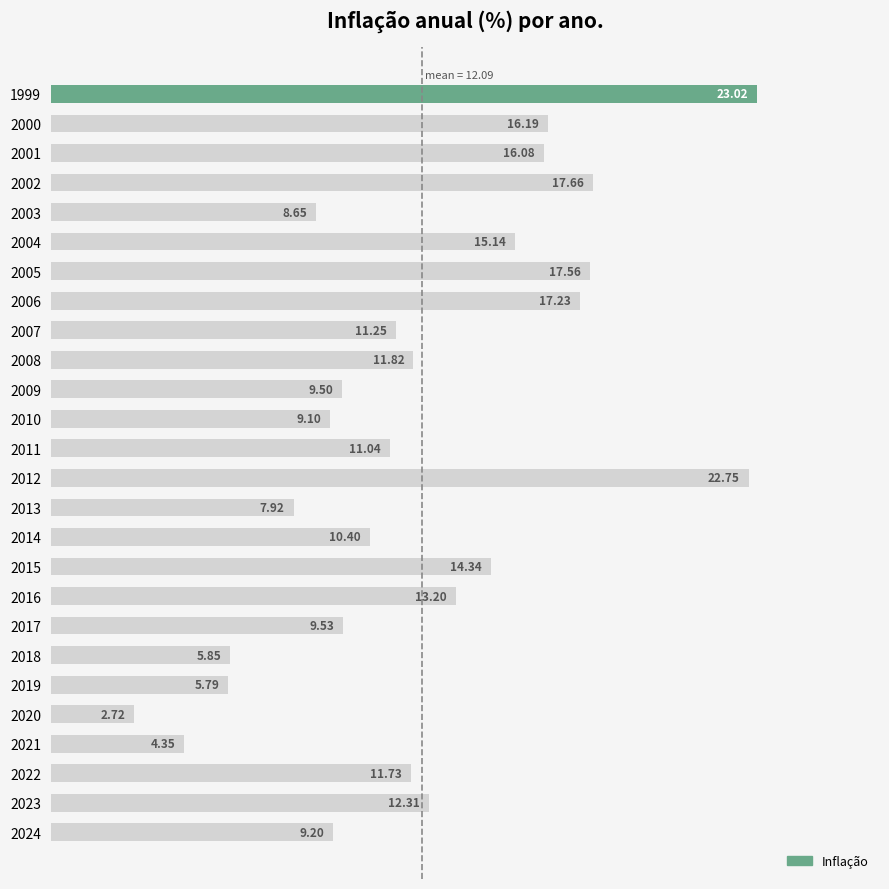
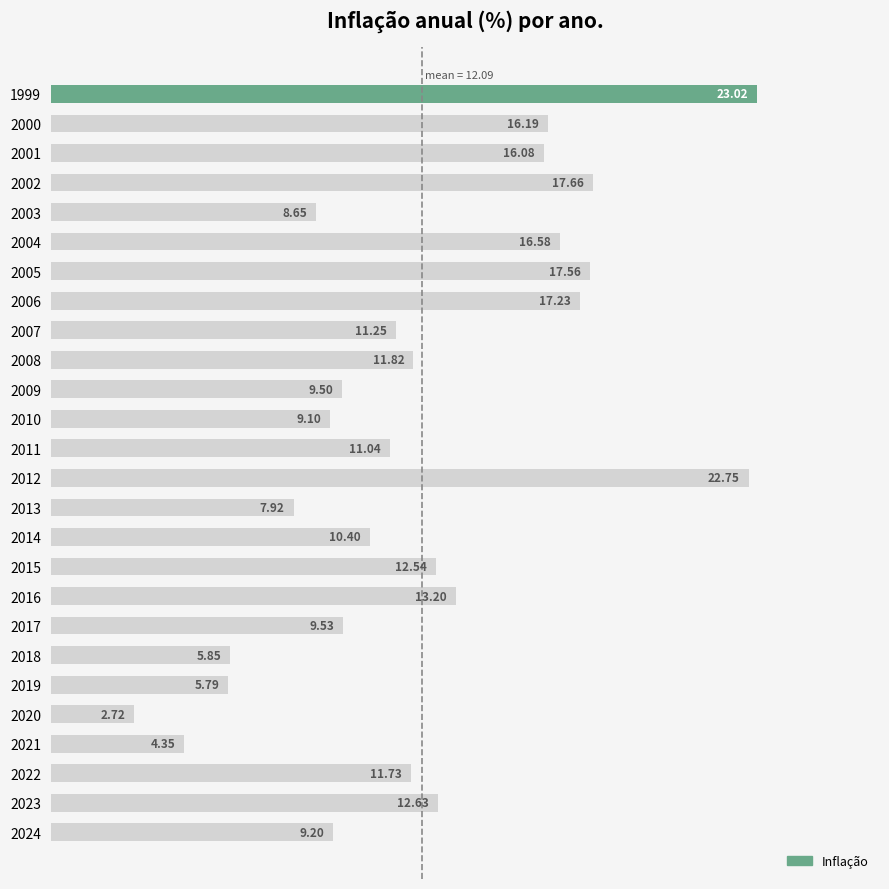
2004: 15.14 -> 16.58
2015: 14.34 -> 12.54
2023: 12.31 -> 12.63
